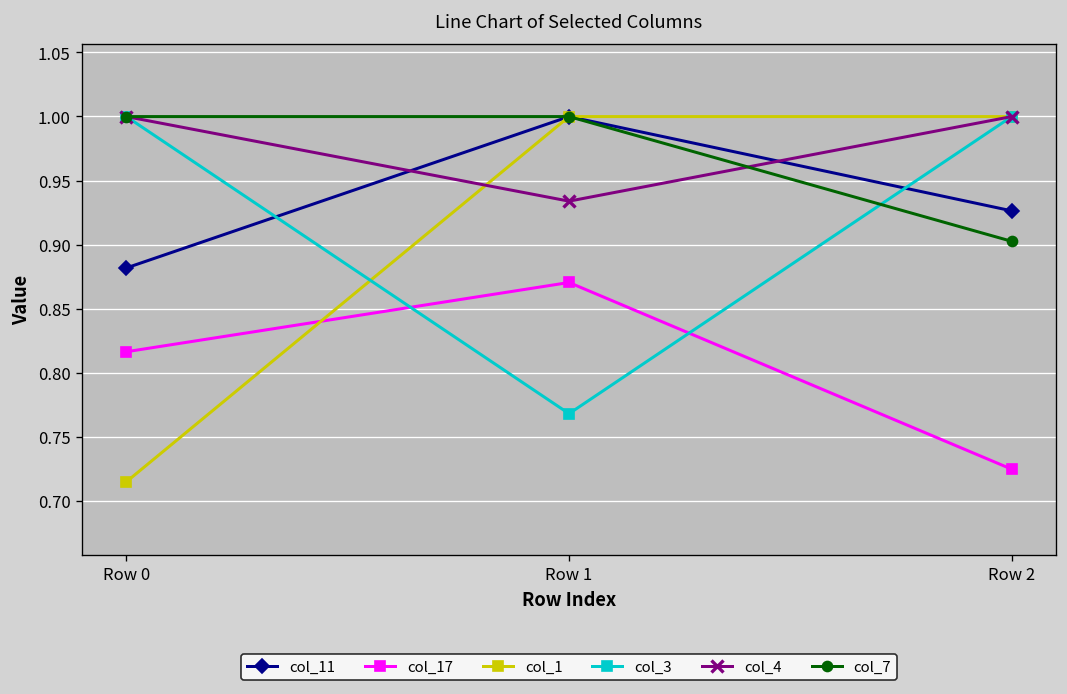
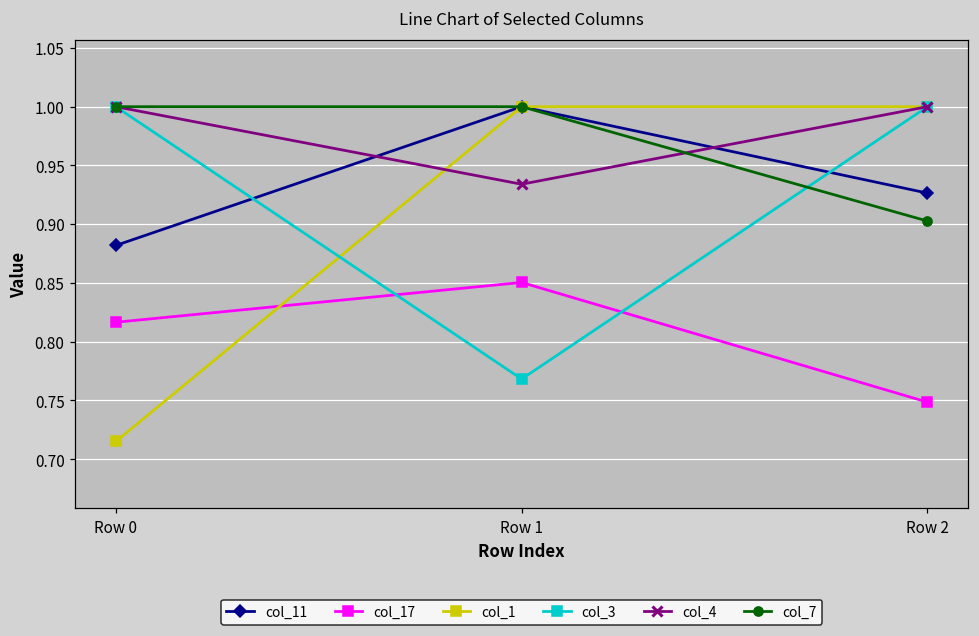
col_17, Row 1: 0.870 -> 0.850
col_17, Row 2: 0.725 -> 0.749
